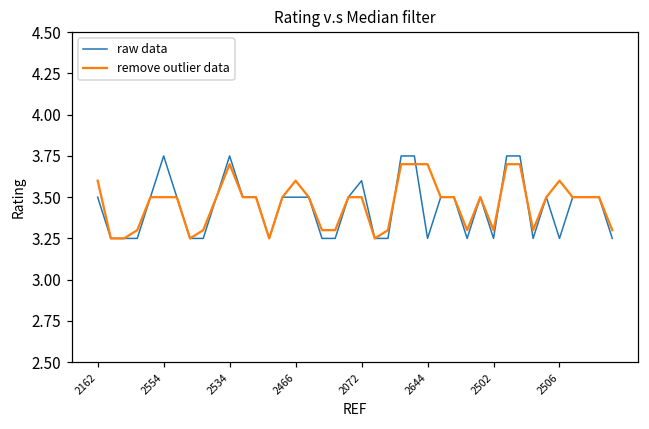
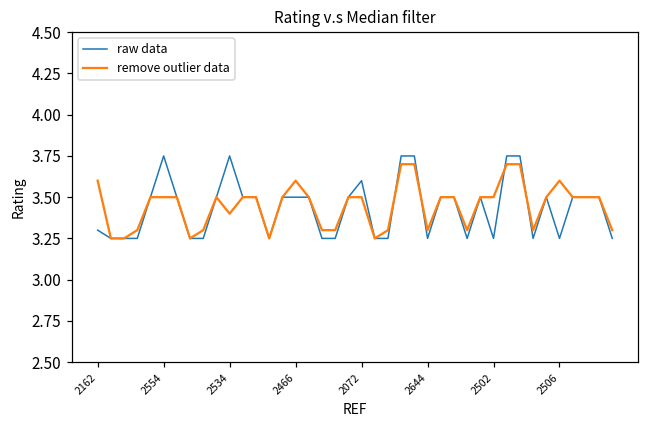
raw data, 2162: 3.5 -> 3.3
remove outlier data, 2534: 3.7 -> 3.4
remove outlier data, 2644: 3.7 -> 3.3
remove outlier data, 2502: 3.3 -> 3.5
